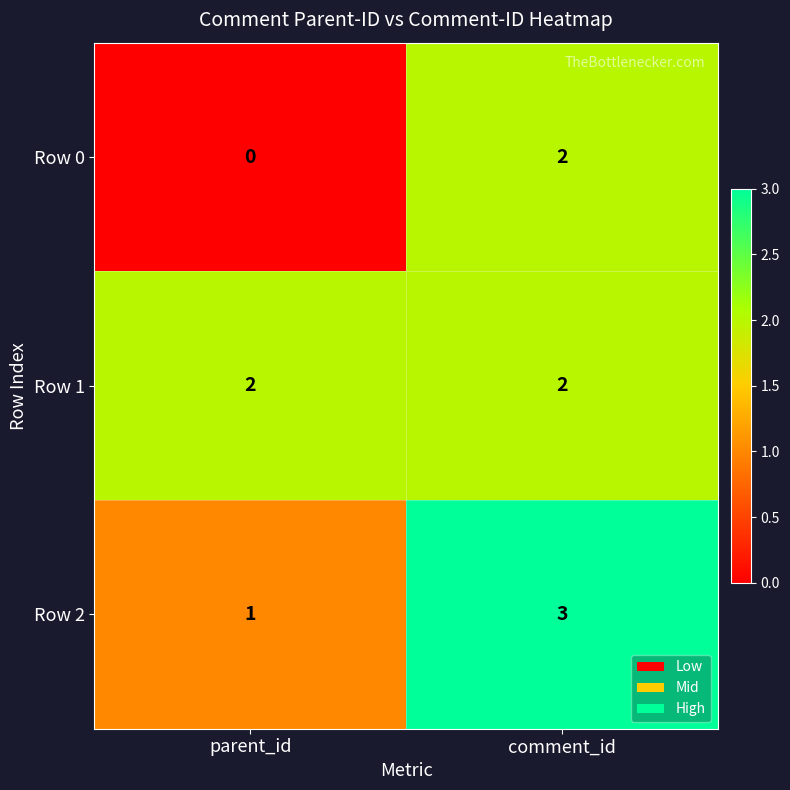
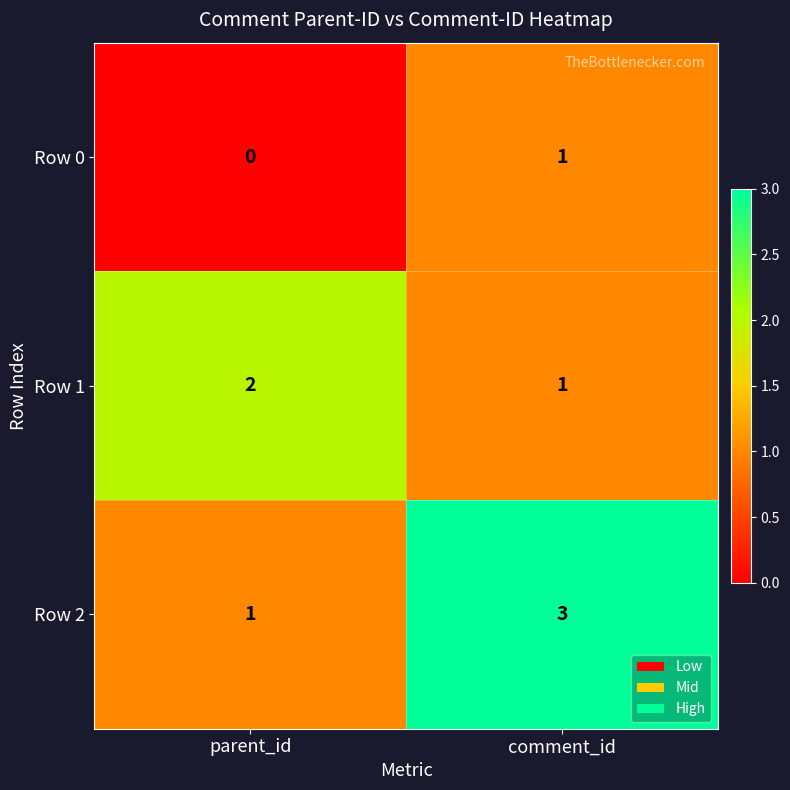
Row 0, comment_id: 2 -> 1
Row 1, comment_id: 2 -> 1
